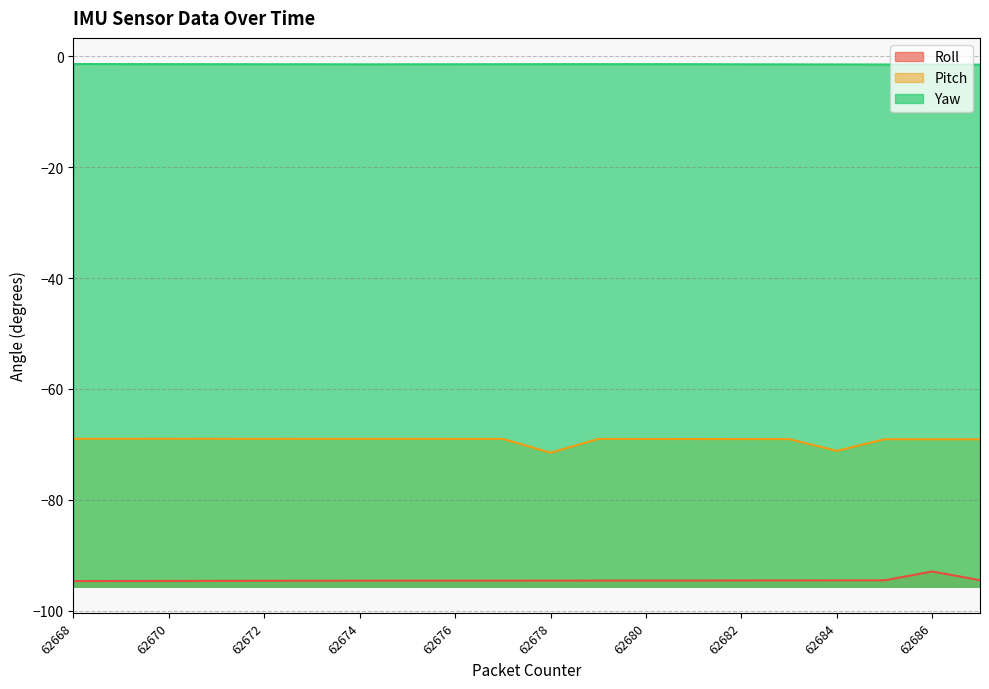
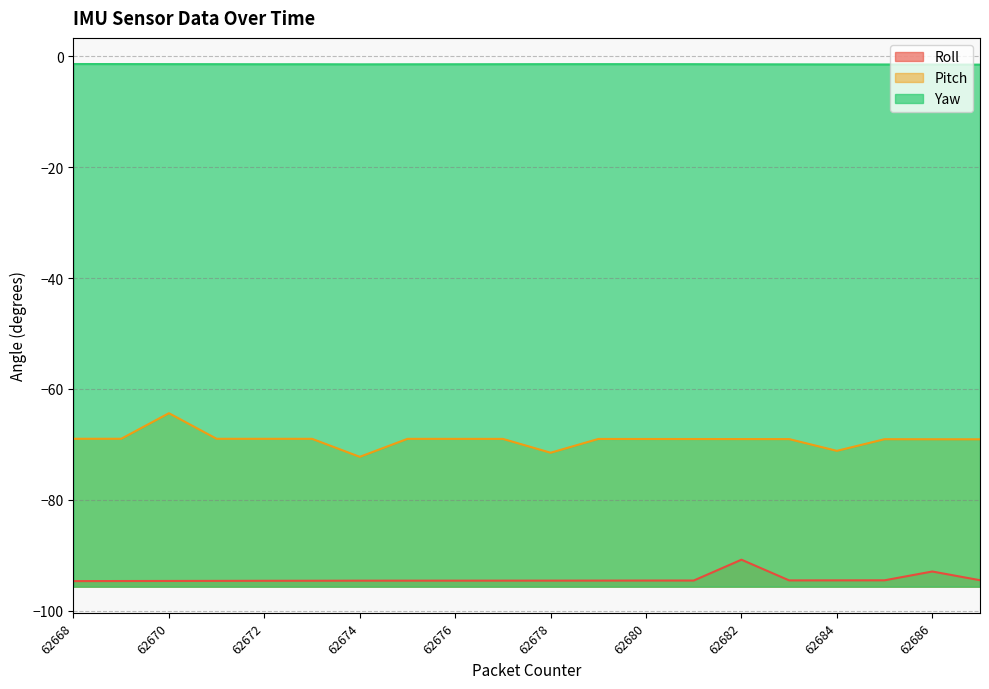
Pitch, 62670: -69 -> -64
Pitch, 62674: -69 -> -72
Roll, 62682: -95 -> -91
